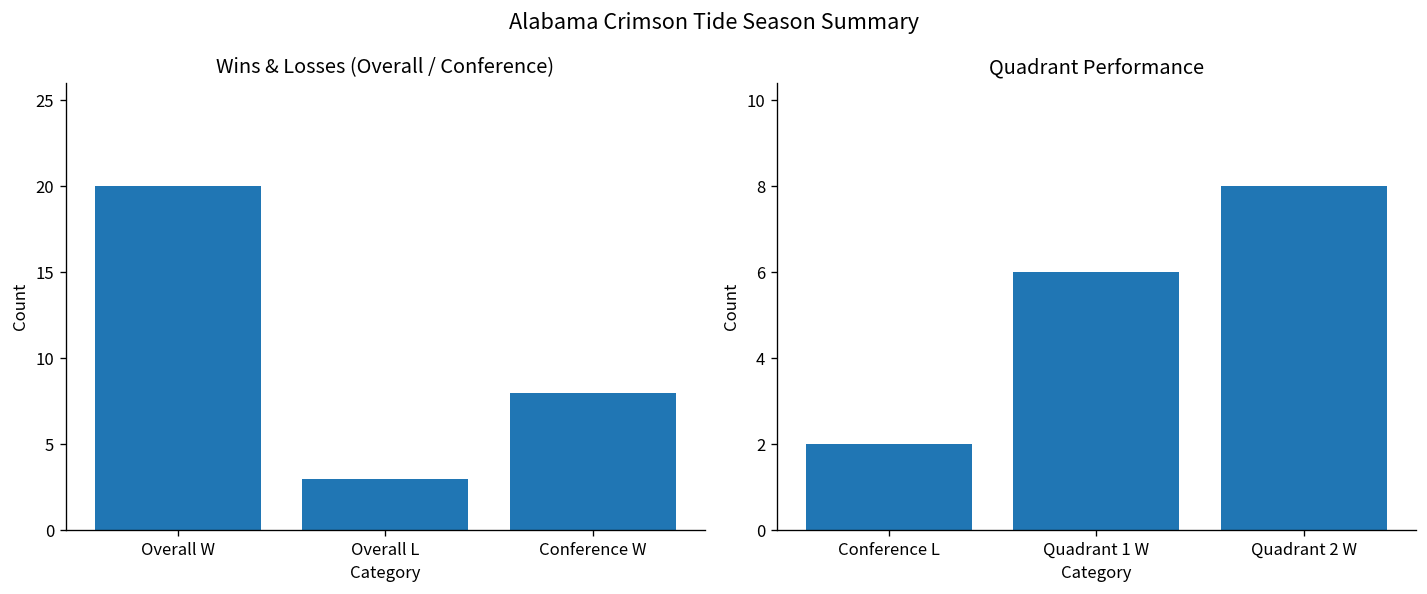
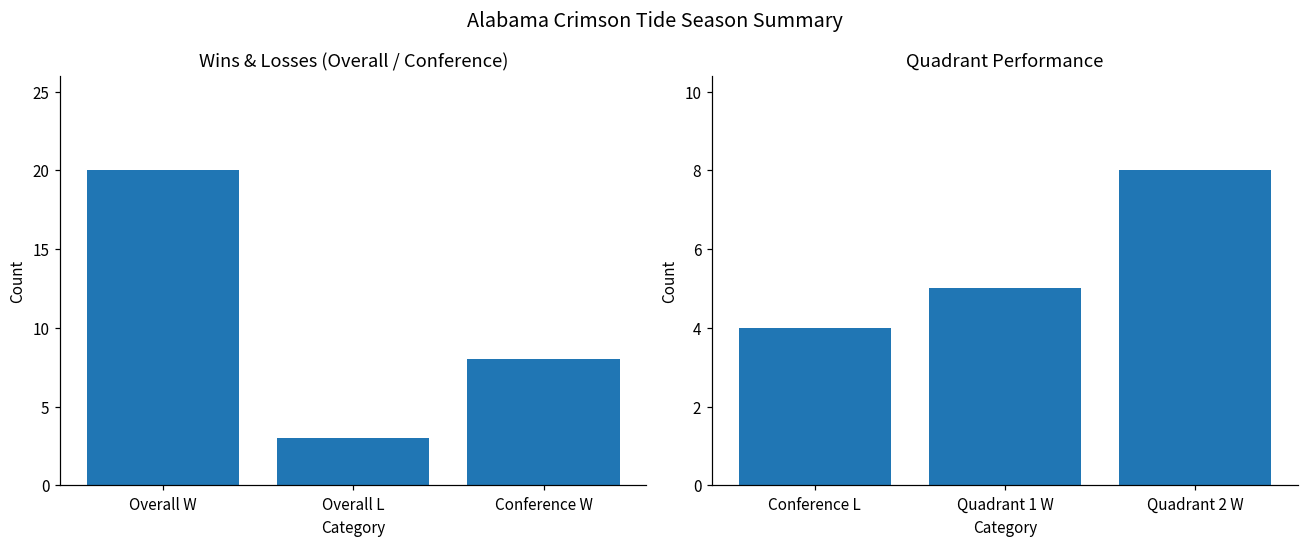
Quadrant Performance, Conference L: 2 -> 4
Quadrant Performance, Quadrant 1 W: 6 -> 5
